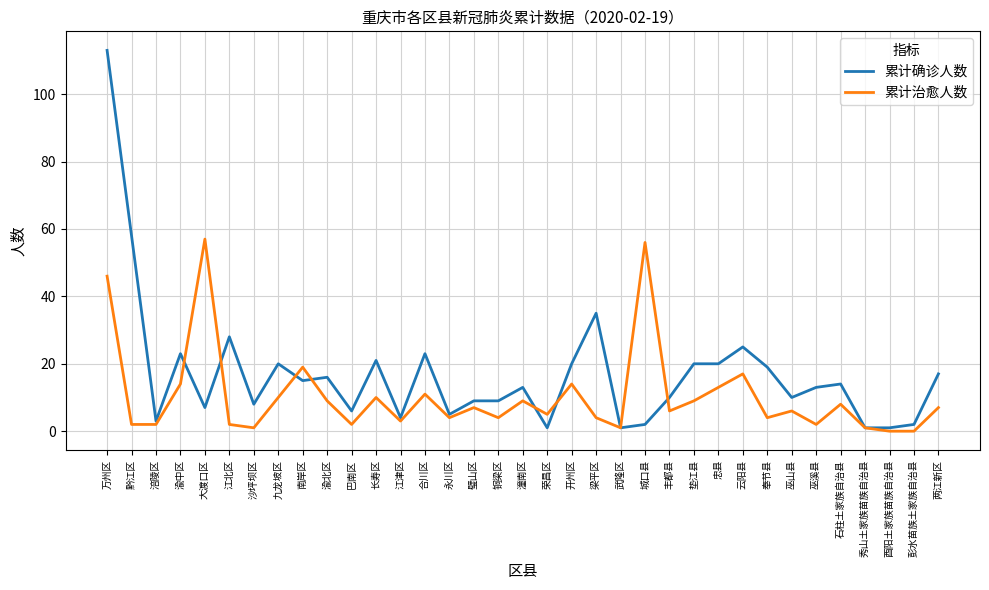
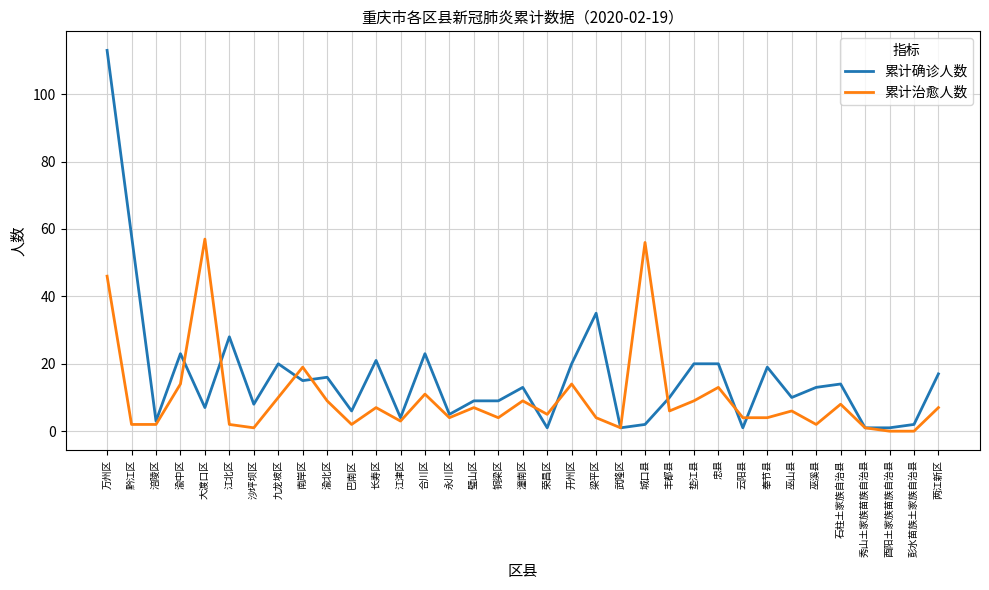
累计治愈人数, 长寿区: 10 -> 7
累计确诊人数, 云阳县: 25 -> 1
累计治愈人数, 云阳县: 17 -> 4
